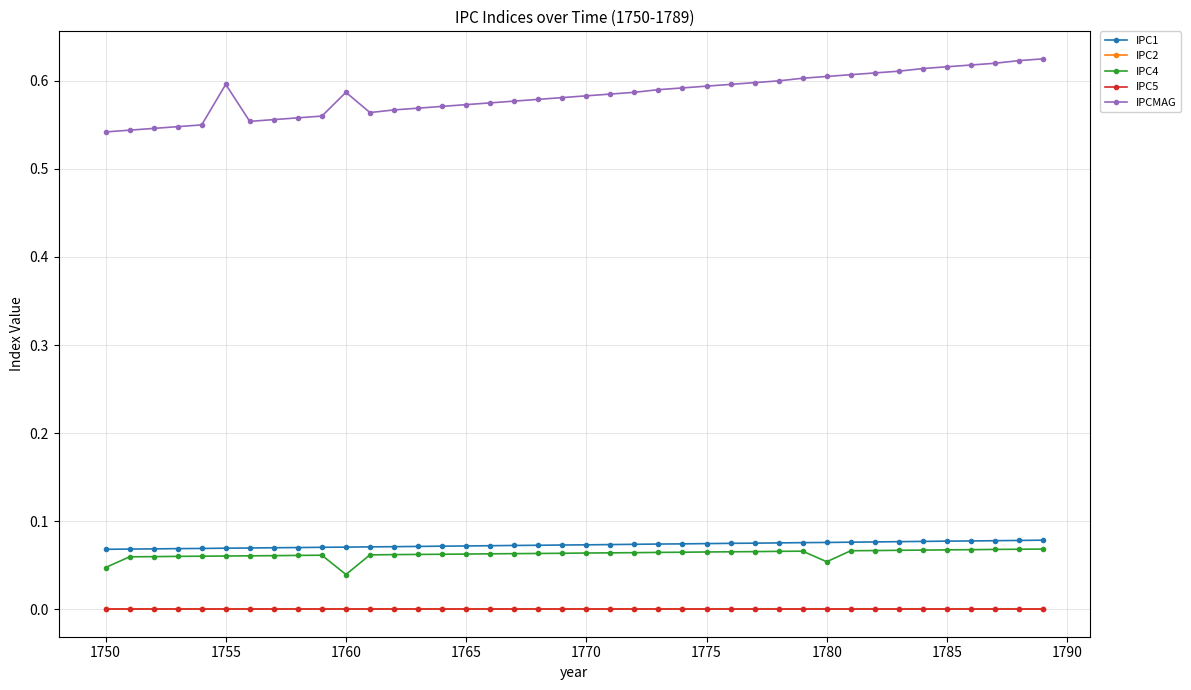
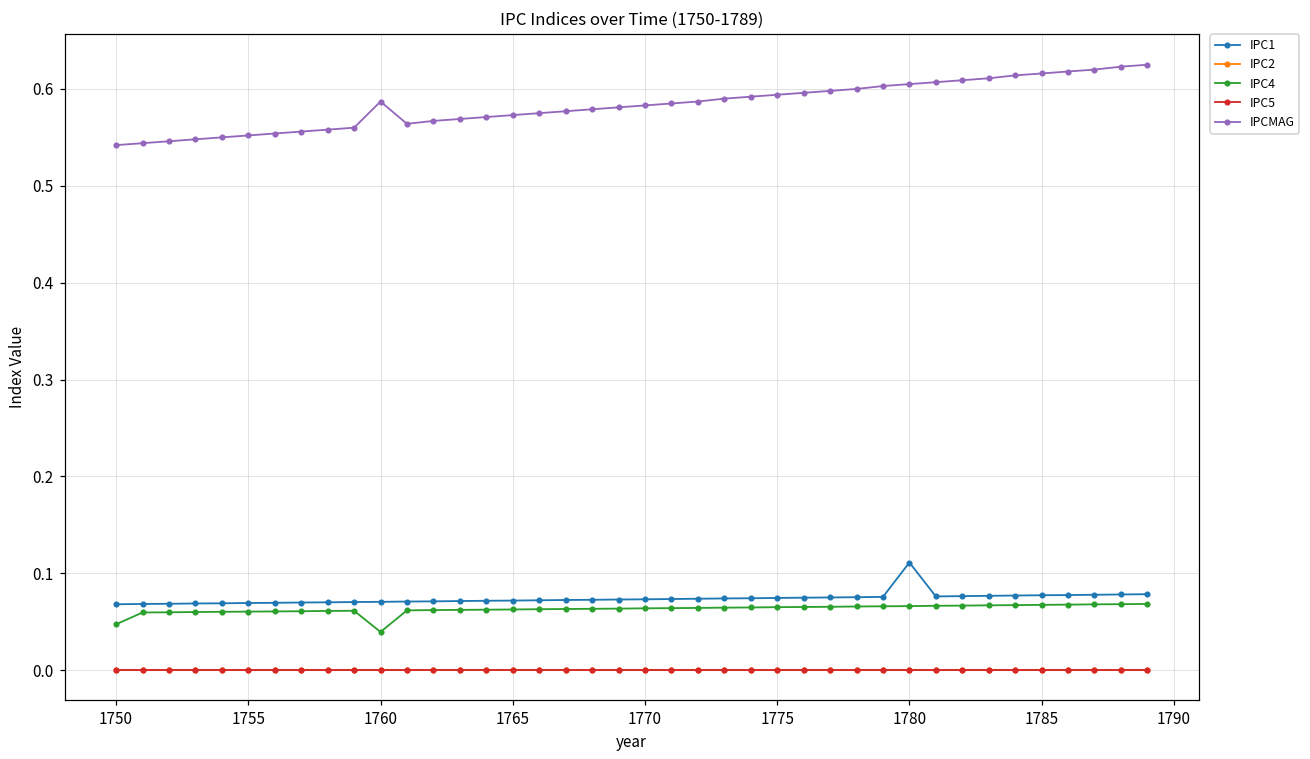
IPCMAG, 1755: 0.60 -> 0.55
IPC1, 1780: 0.08 -> 0.11
IPC4, 1780: 0.05 -> 0.07
